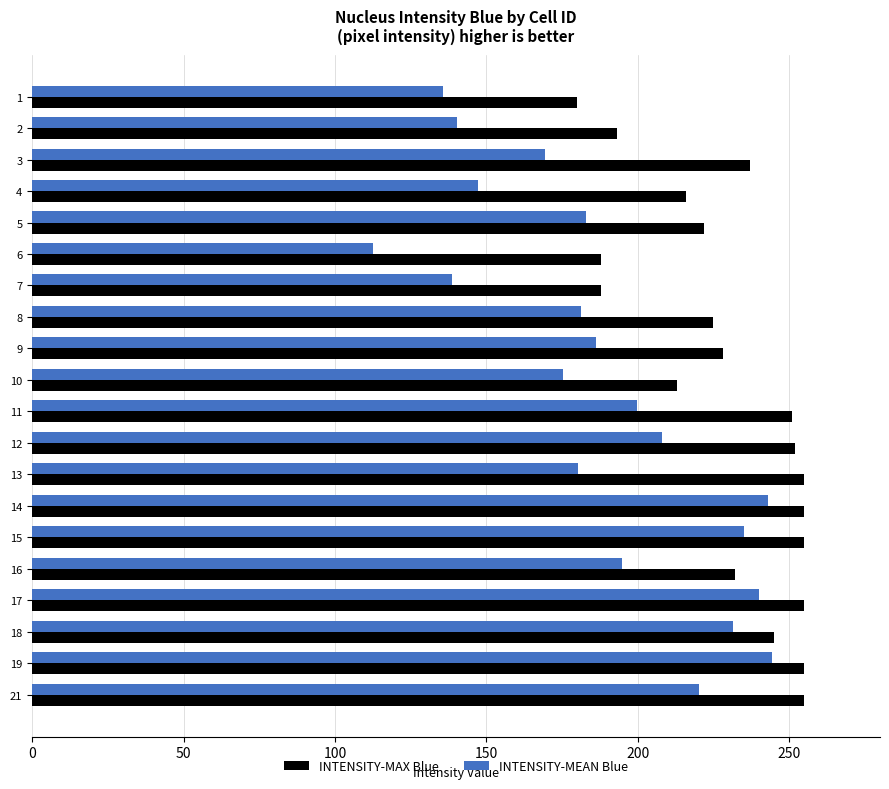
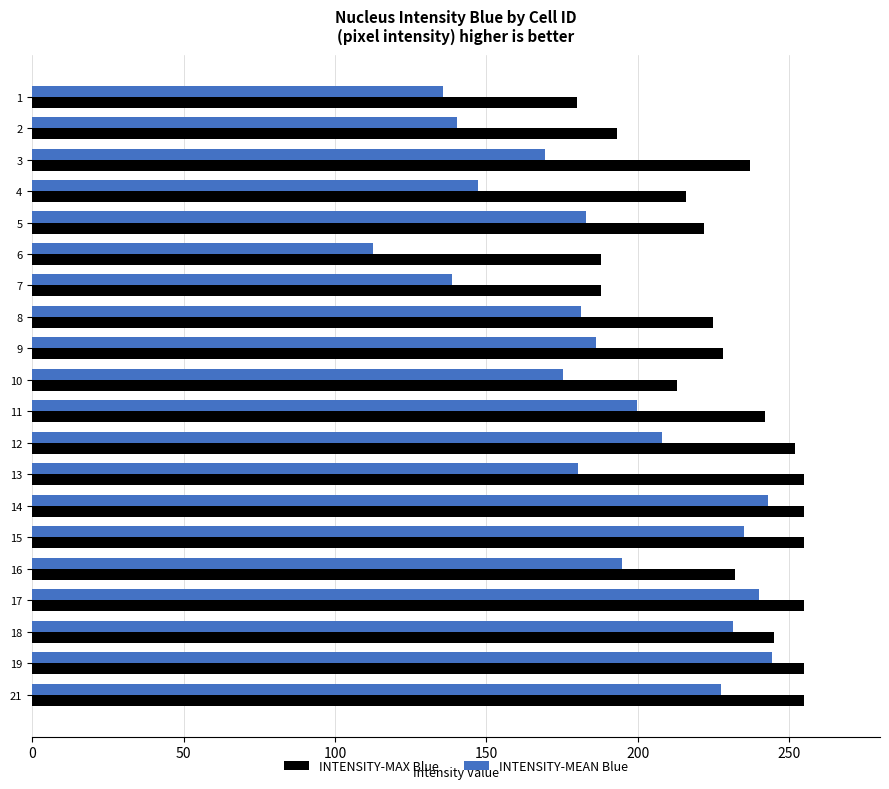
INTENSITY-MAX Blue, 11: 251 -> 242
INTENSITY-MEAN Blue, 21: 220 -> 228
